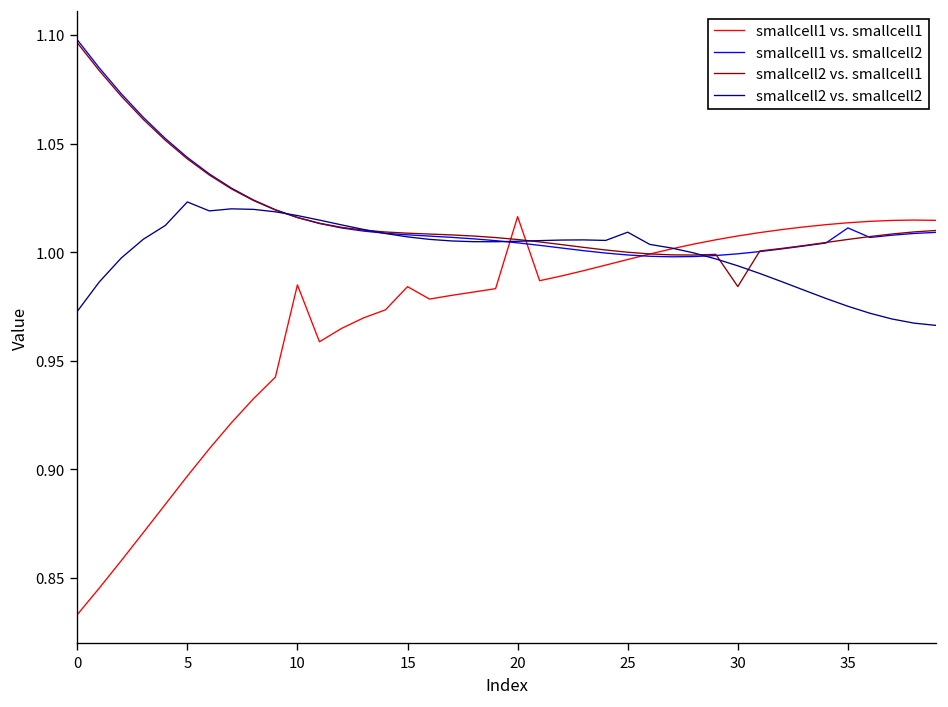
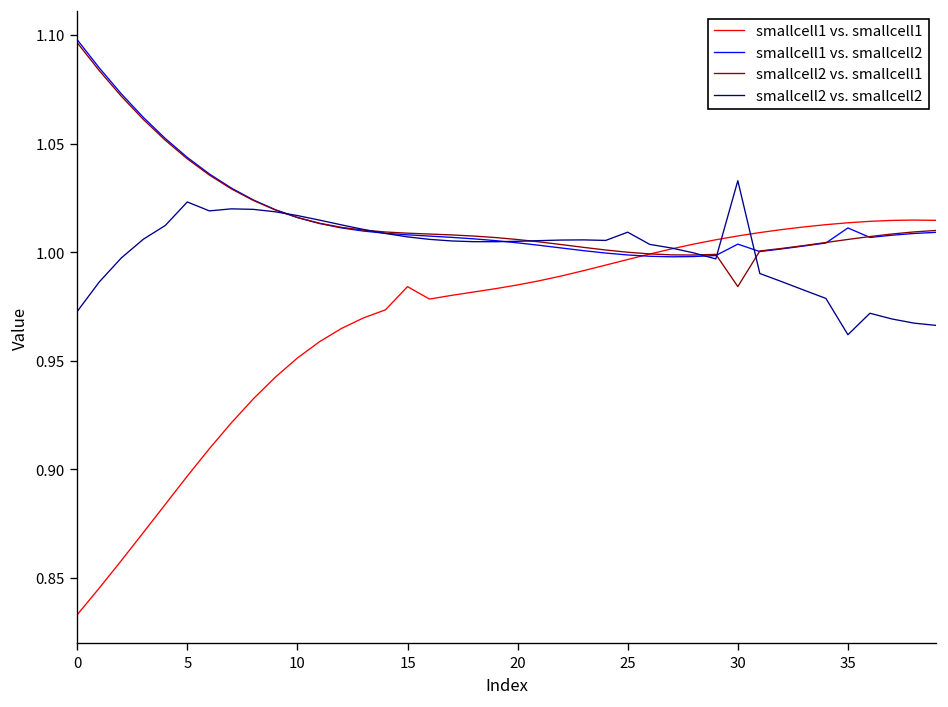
smallcell1 vs. smallcell1, 10: 0.985 -> 0.951
smallcell1 vs. smallcell1, 20: 1.016 -> 0.985
smallcell1 vs. smallcell2, 30: 0.999 -> 1.004
smallcell2 vs. smallcell2, 30: 0.994 -> 1.033
smallcell2 vs. smallcell2, 35: 0.975 -> 0.962
